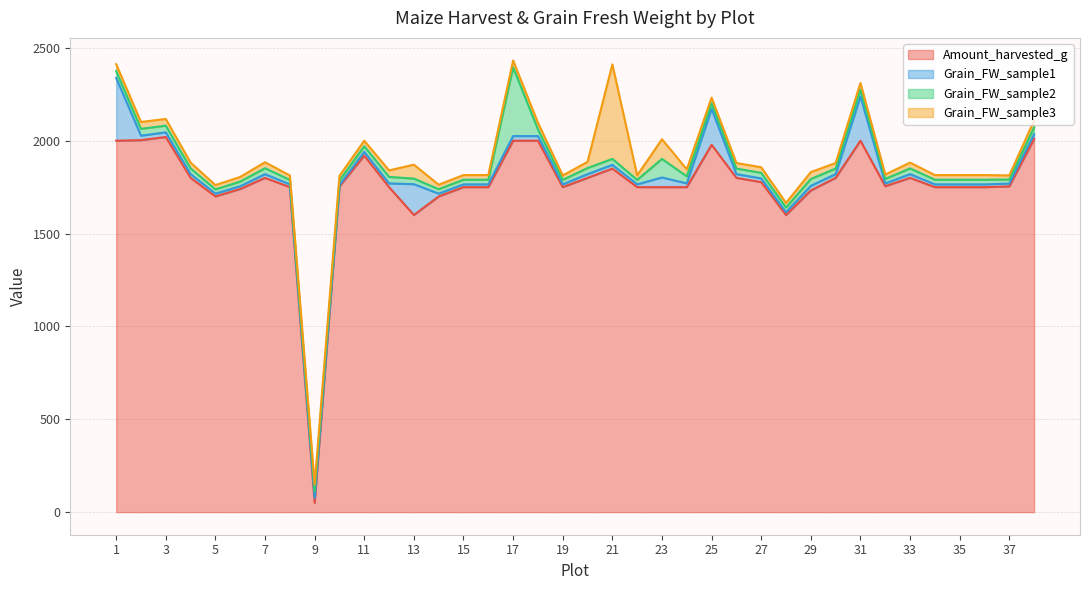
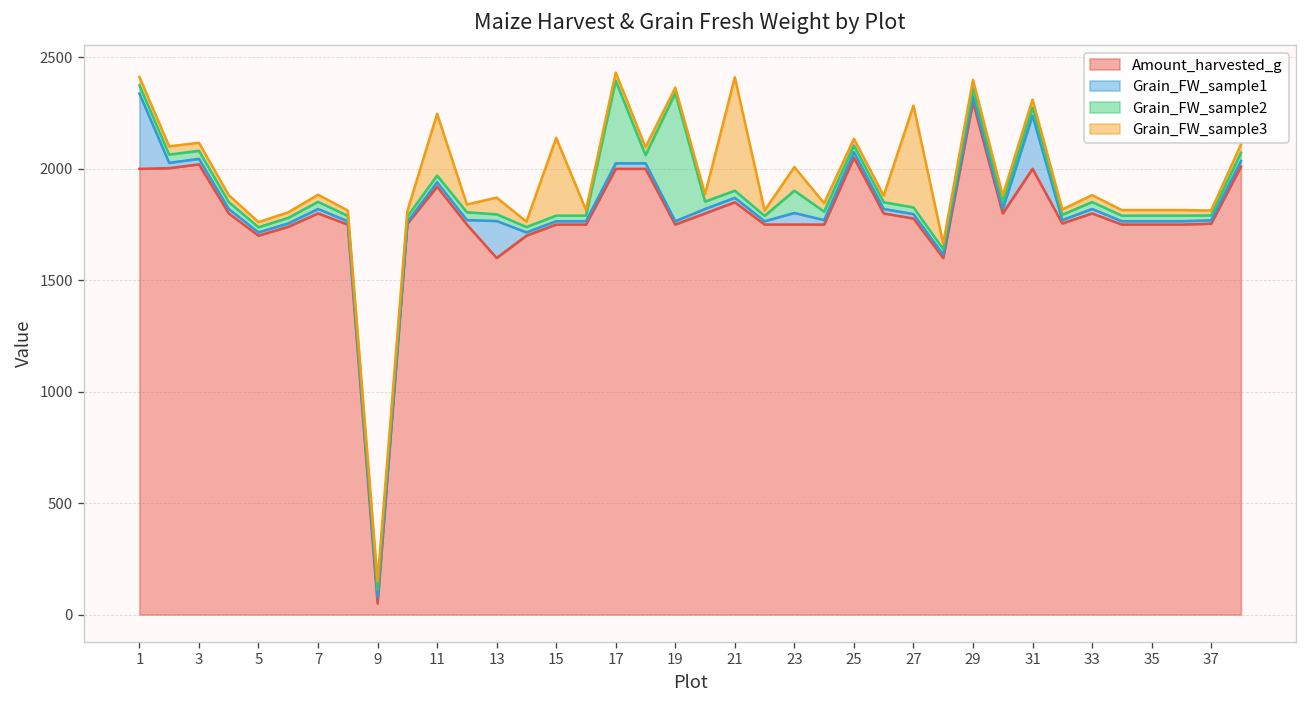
Grain_FW_sample3, 11: 30 -> 280
Grain_FW_sample3, 15: 30 -> 350
Grain_FW_sample2, 19: 20 -> 580
Amount_harvested_g, 25: 1980 -> 2050
Grain_FW_sample1, 25: 190 -> 30
Grain_FW_sample3, 27: 30 -> 460
Amount_harvested_g, 29: 1730 -> 2300
